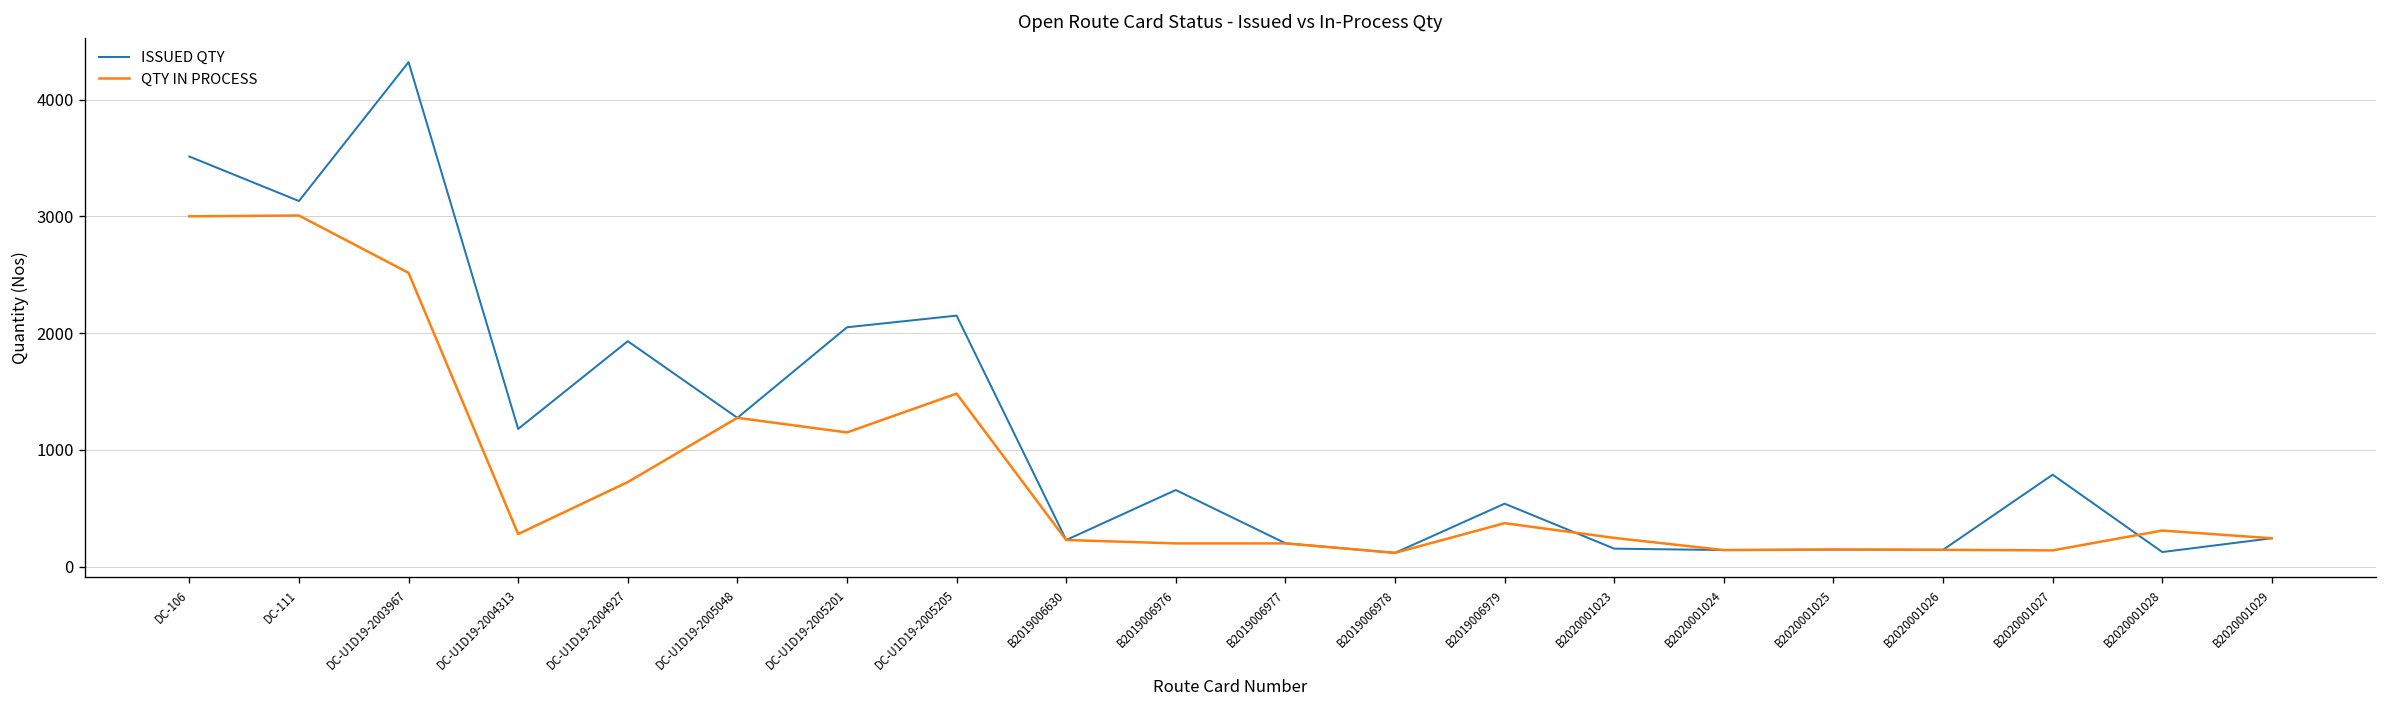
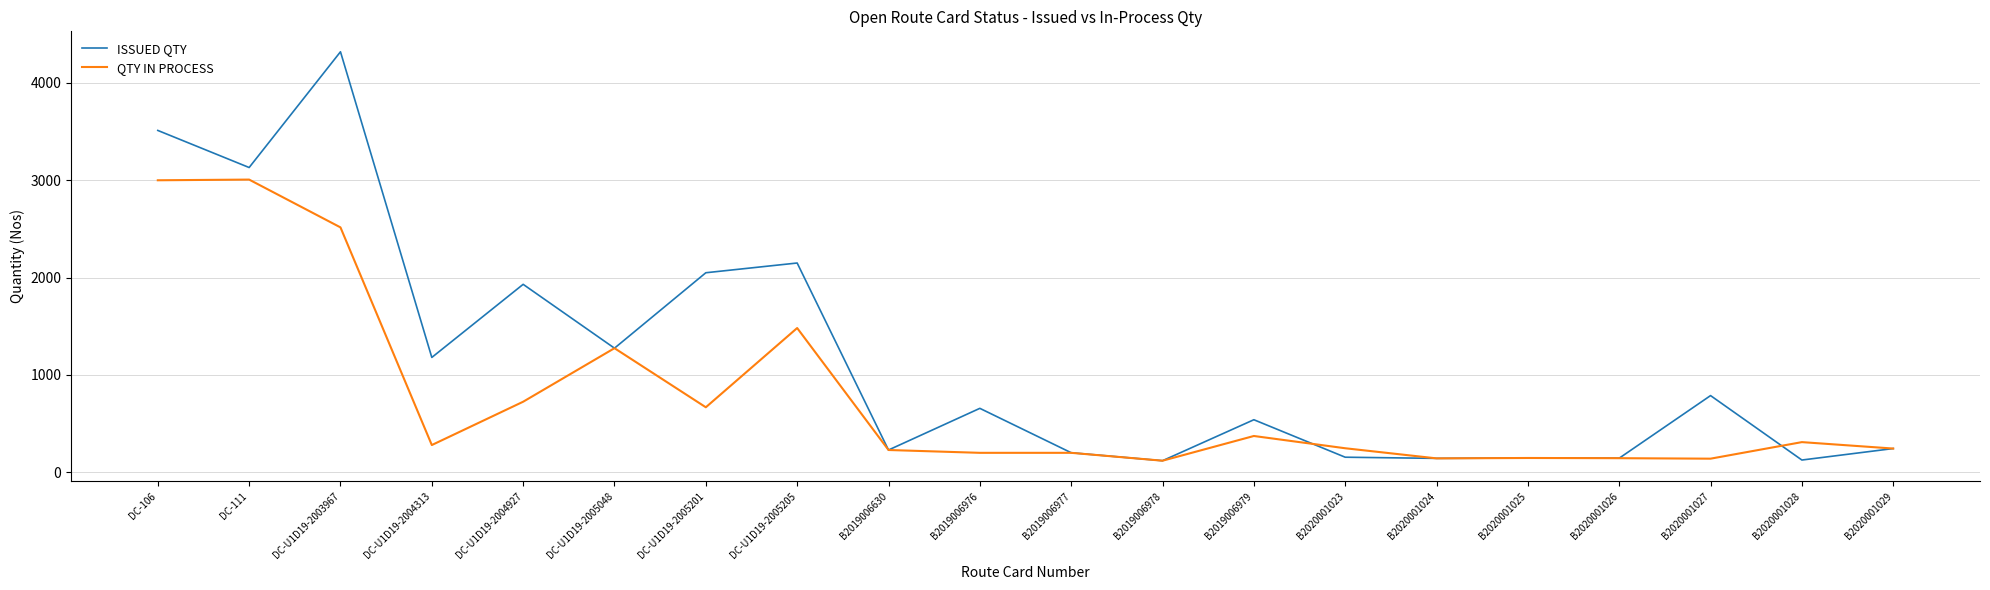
QTY IN PROCESS, DC-U1D19-2005201: 1200 -> 700
